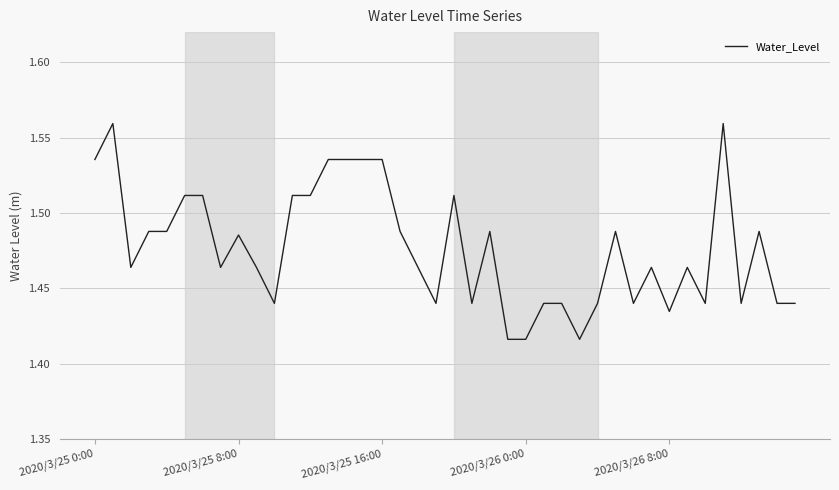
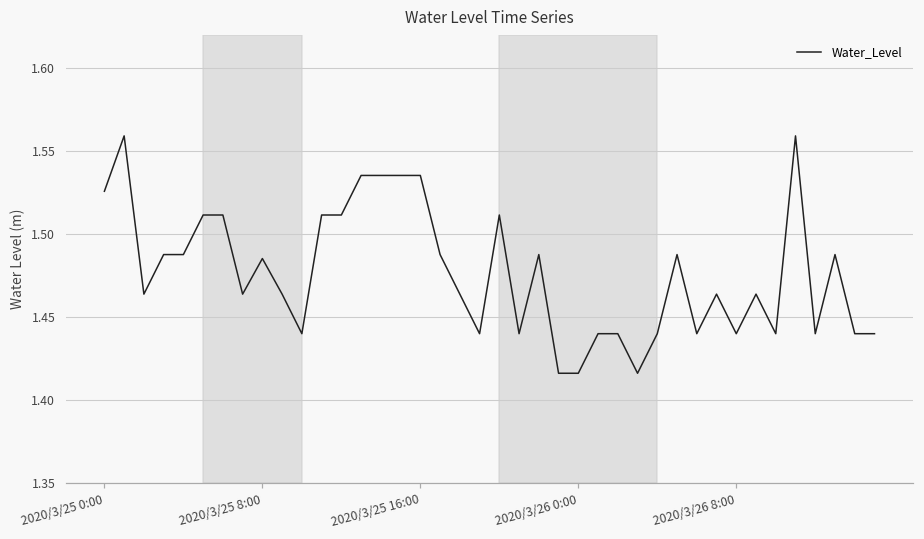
2020/3/25 0:00: 1.535 -> 1.526
2020/3/26 8:00: 1.435 -> 1.440
